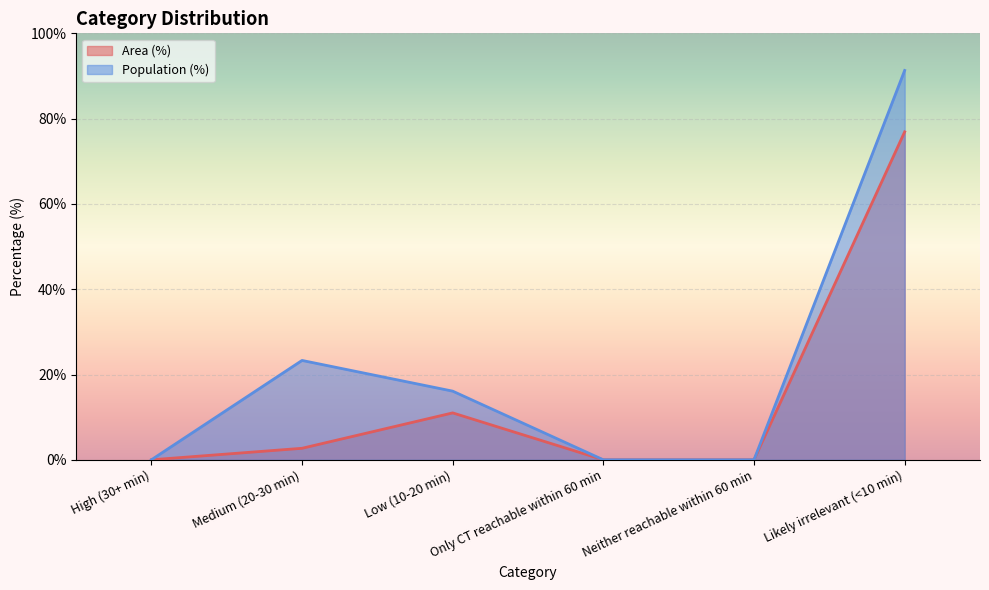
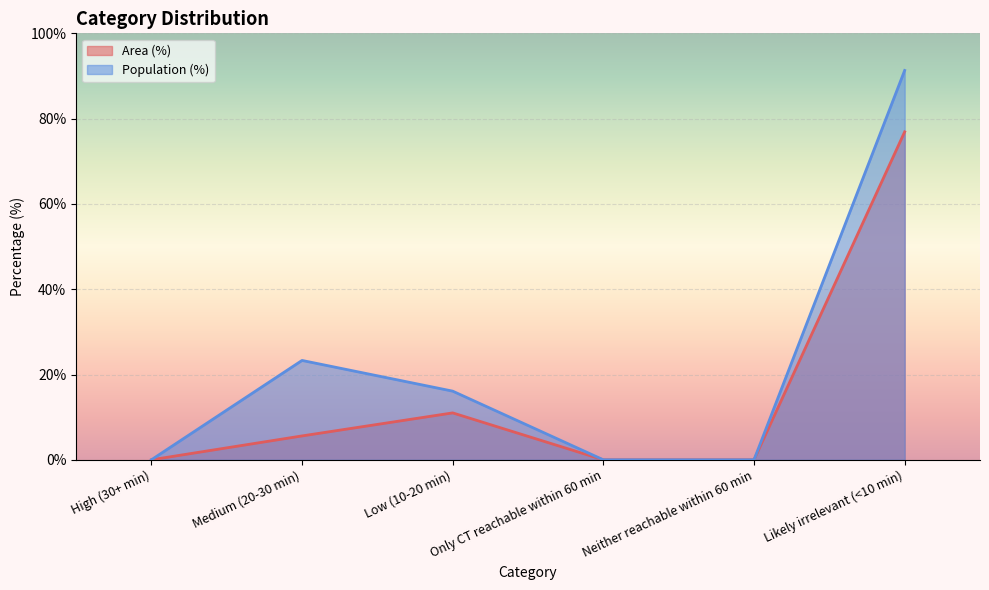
Area (%), Medium (20-30 min): 3% -> 6%
